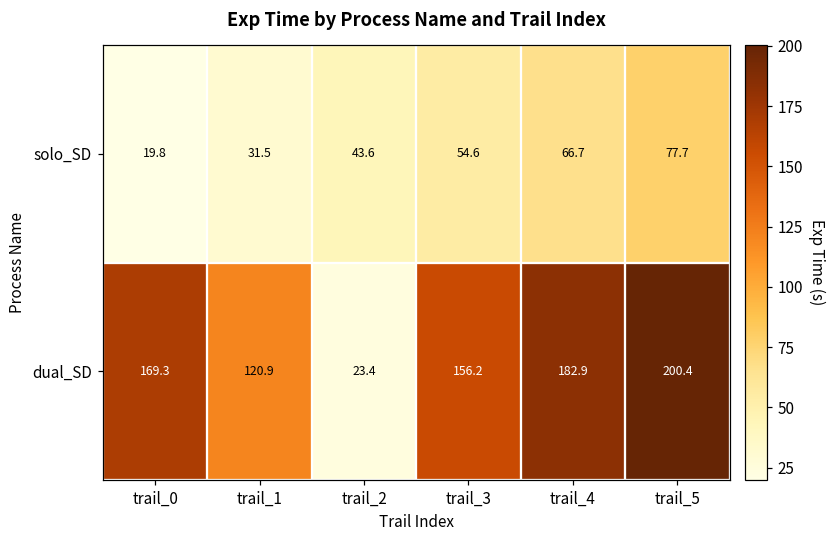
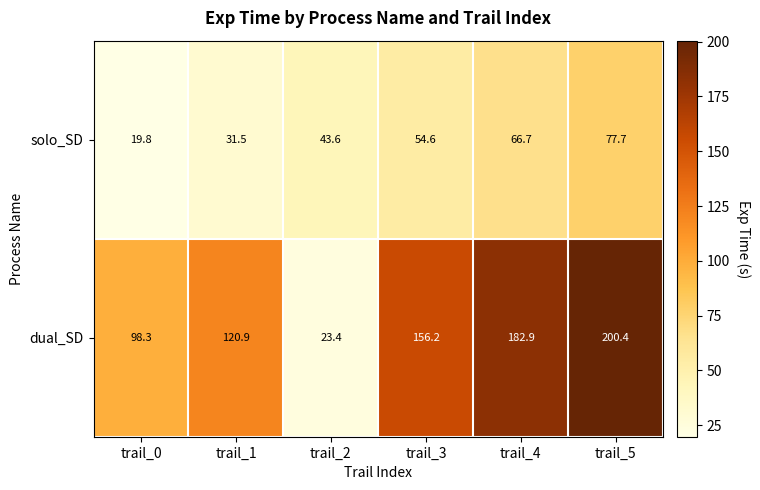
dual_SD, trail_0: 169.3 -> 98.3
